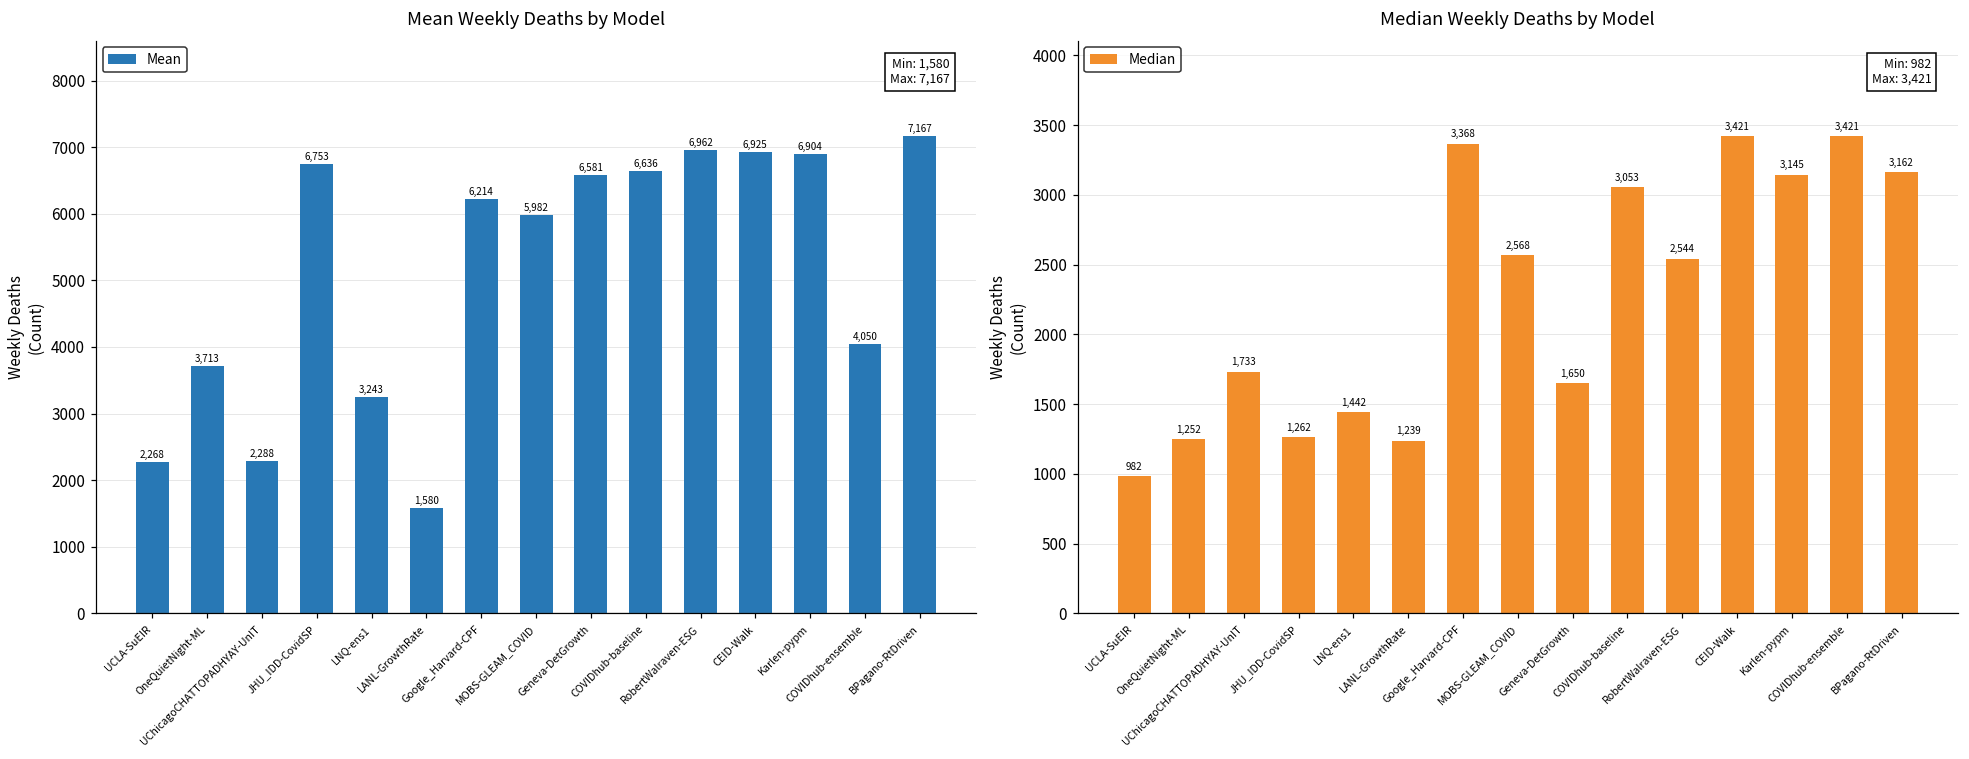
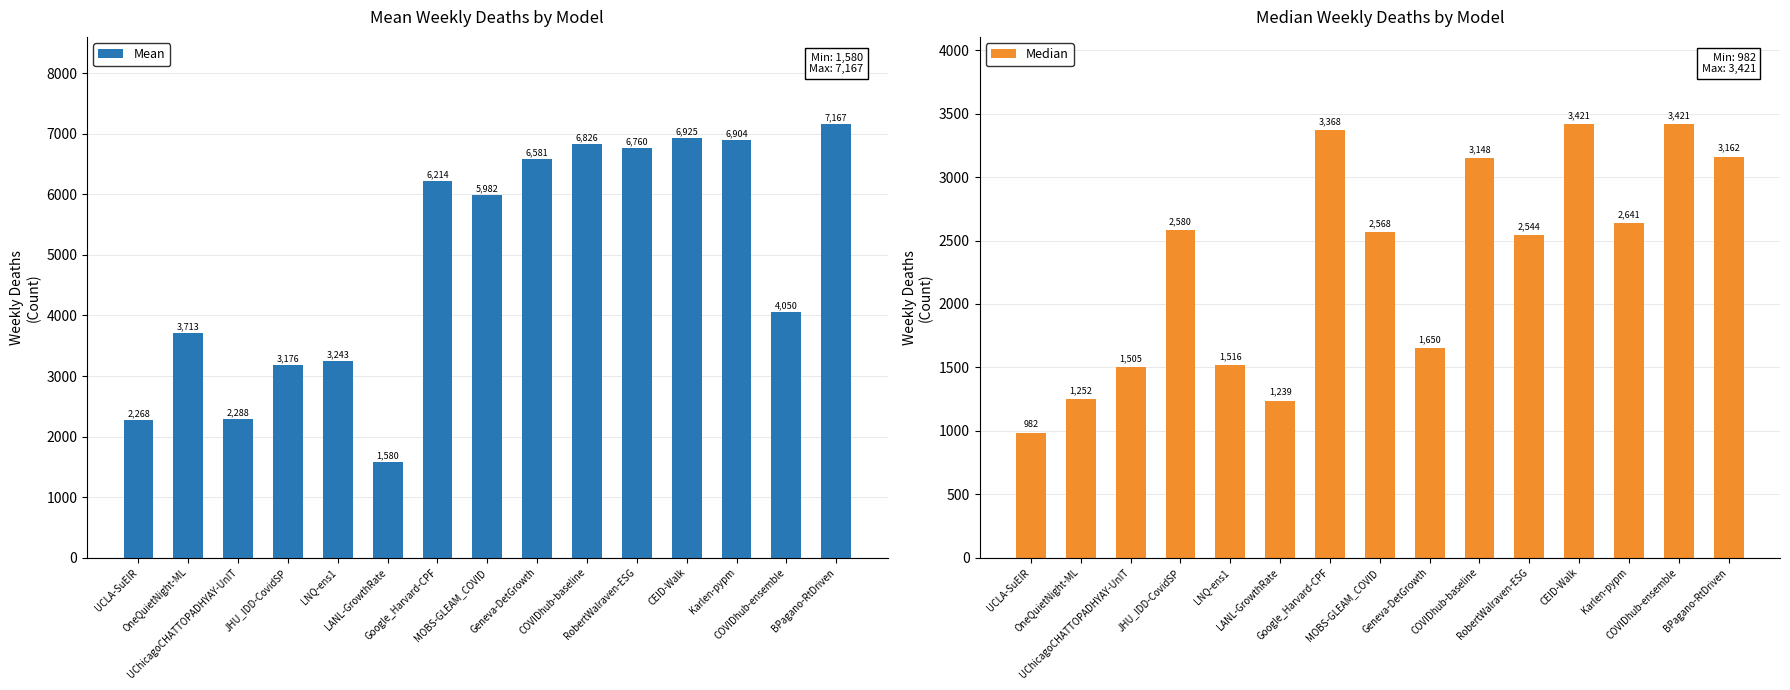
Mean Weekly Deaths by Model, JHU_IDD-CovidSP: 6,753 -> 3,176
Mean Weekly Deaths by Model, COVIDhub-baseline: 6,636 -> 6,826
Mean Weekly Deaths by Model, RobertWalraven-ESG: 6,962 -> 6,760
Median Weekly Deaths by Model, UChicagoCHATTOPADHYAY-UnIT: 1,733 -> 1,505
Median Weekly Deaths by Model, JHU_IDD-CovidSP: 1,262 -> 2,580
Median Weekly Deaths by Model, LNQ-ens1: 1,442 -> 1,516
Median Weekly Deaths by Model, COVIDhub-baseline: 3,053 -> 3,148
Median Weekly Deaths by Model, Karlen-pypm: 3,145 -> 2,641
